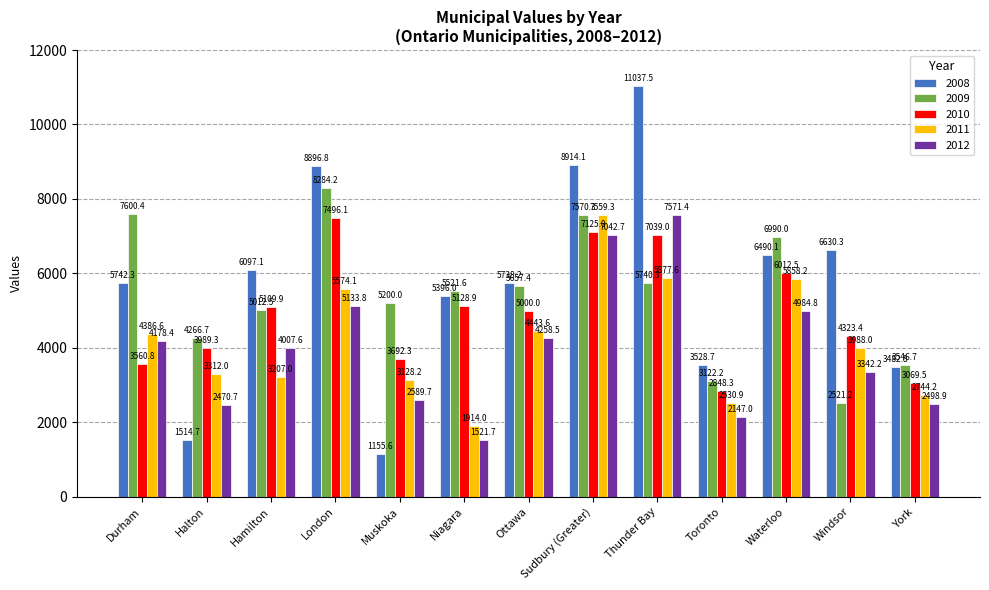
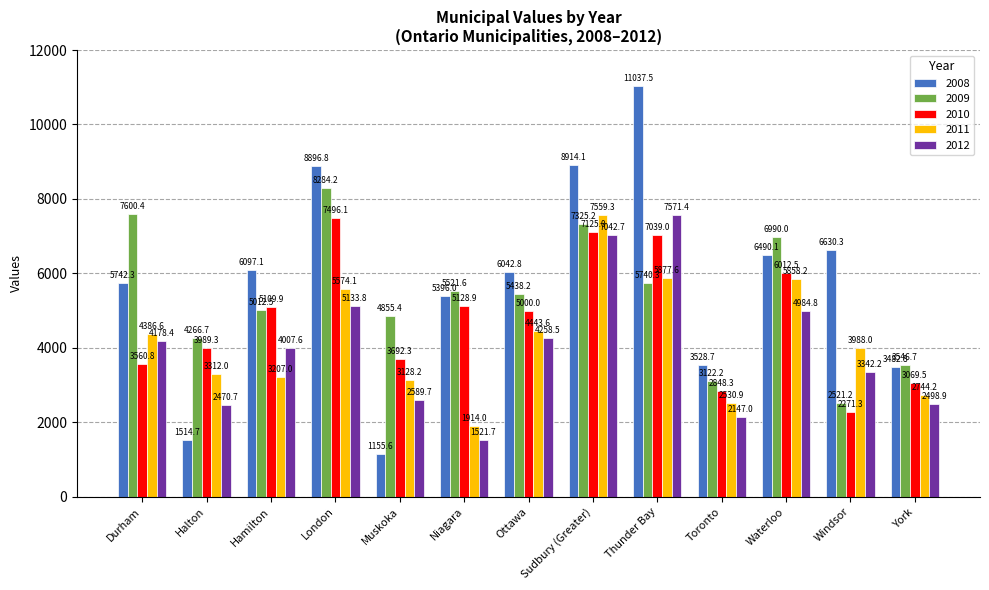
2009, Muskoka: 5200.0 -> 4855.4
2008, Ottawa: 5738.2 -> 6042.8
2009, Ottawa: 5657.4 -> 5438.2
2009, Sudbury (Greater): 7570.3 -> 7325.2
2010, Windsor: 4323.4 -> 2271.3
